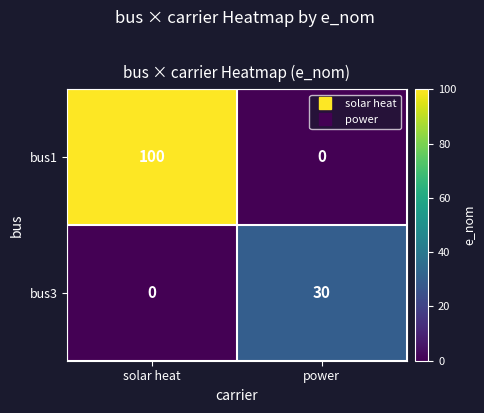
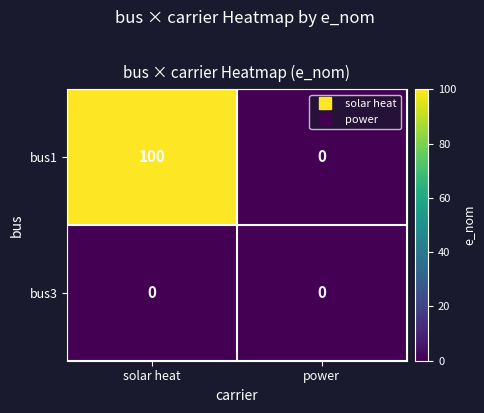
bus3, power: 30 -> 0
